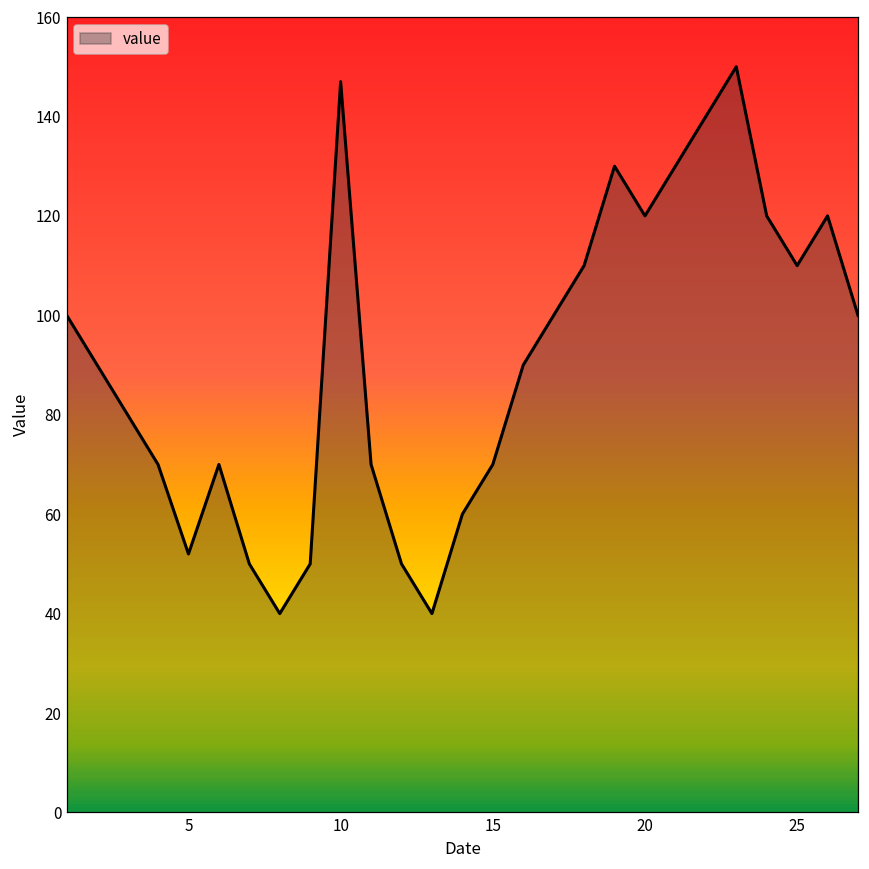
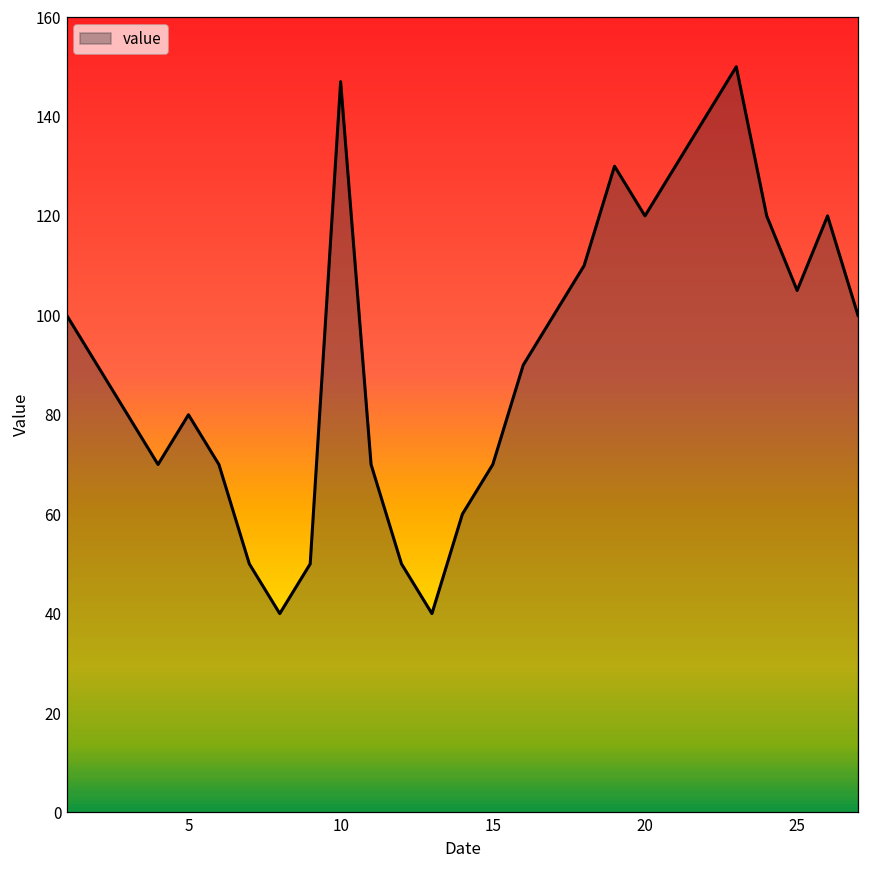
5: 52 -> 80
25: 110 -> 105
